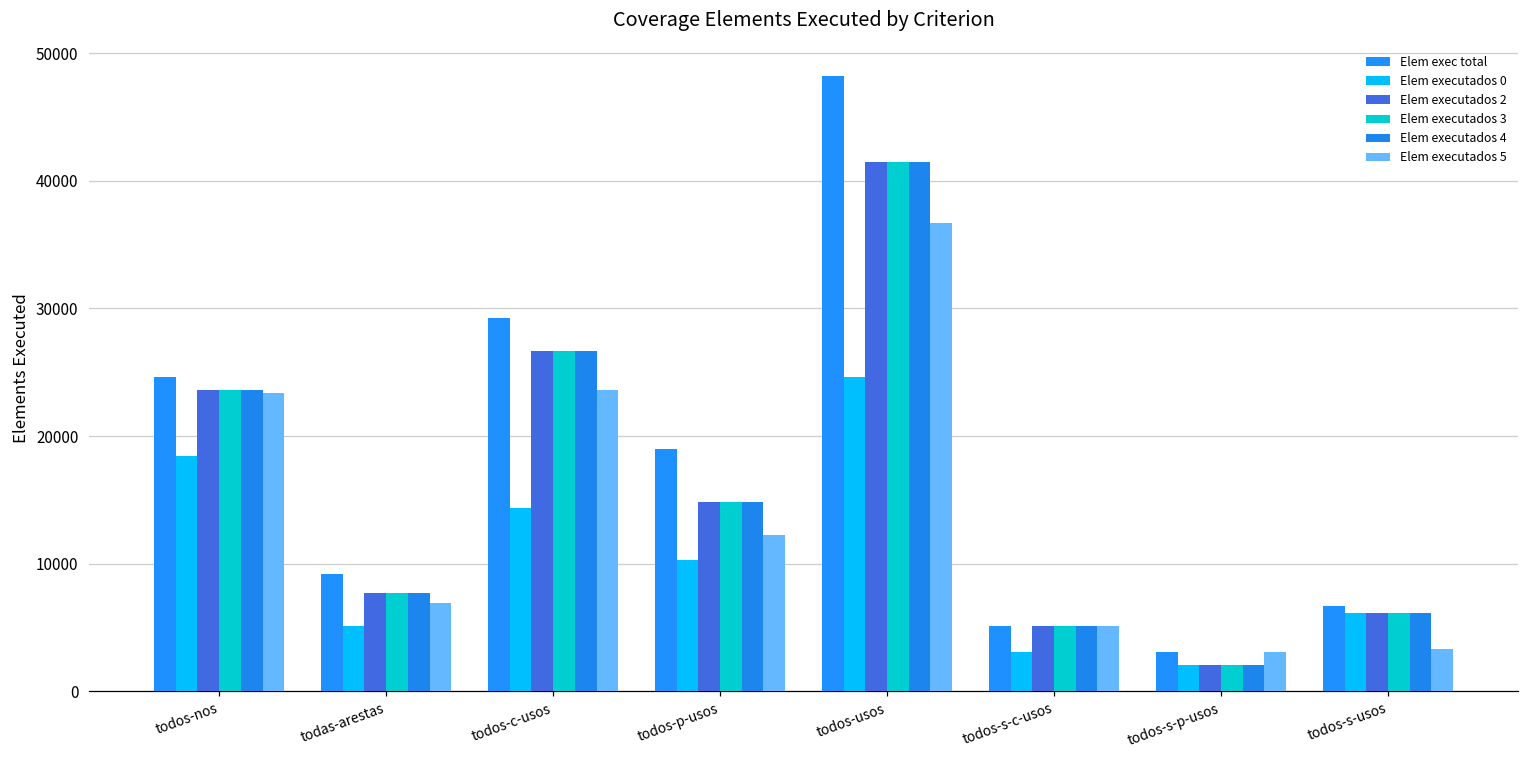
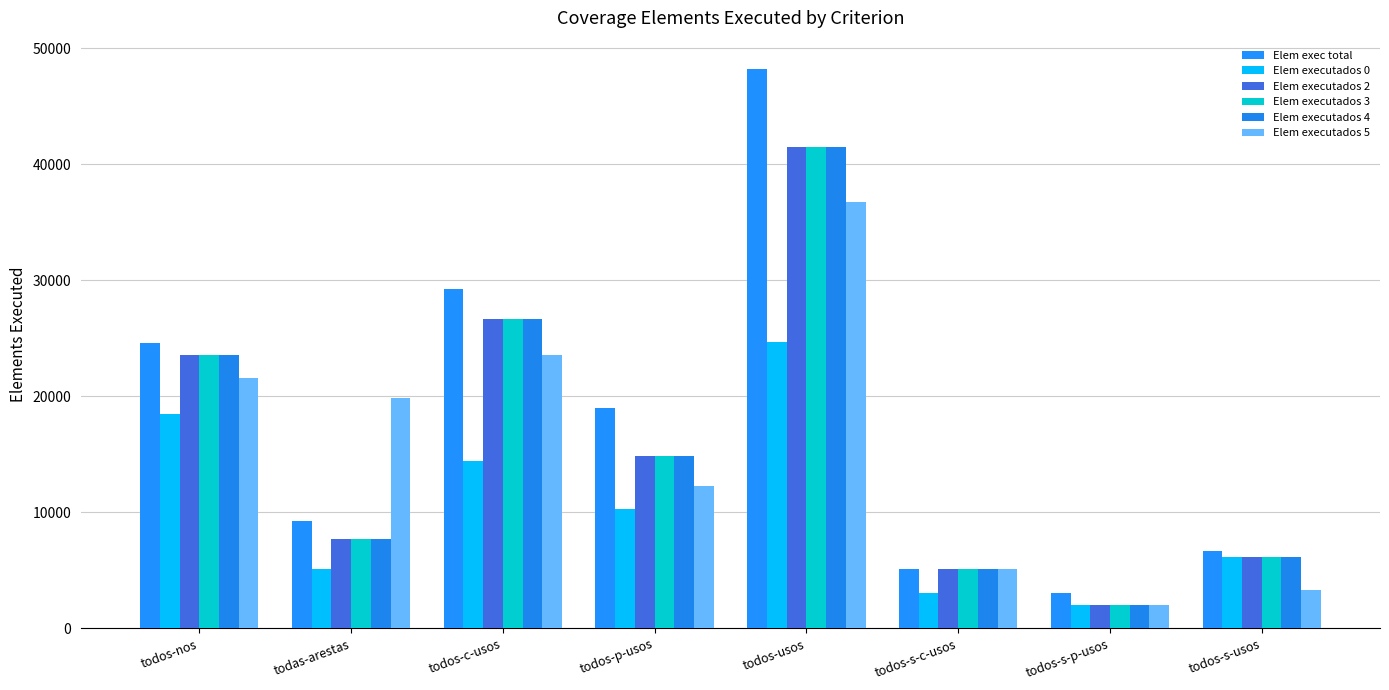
Elem executados 5, todos-nos: 23400 -> 21600
Elem executados 5, todas-arestas: 6900 -> 19900
Elem executados 5, todos-s-p-usos: 3100 -> 2000
